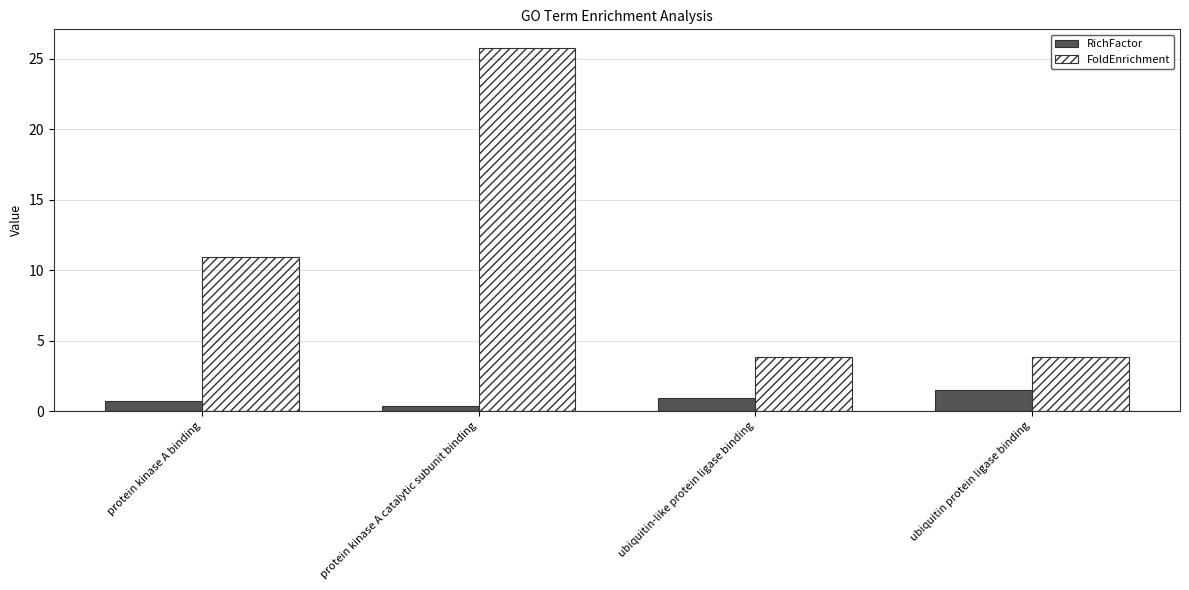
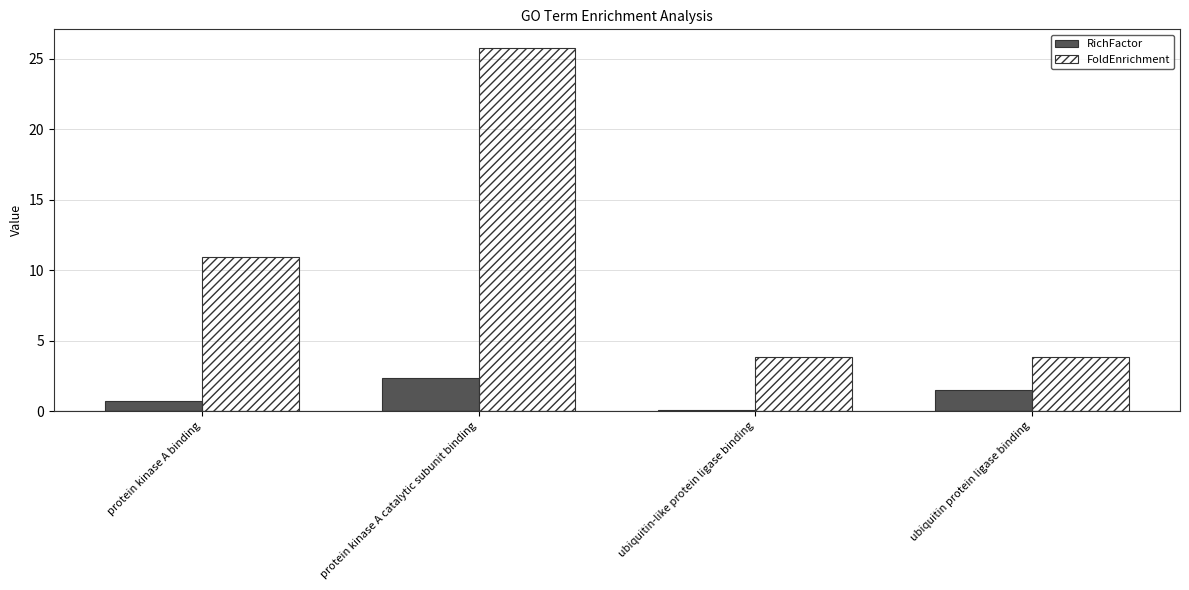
RichFactor, protein kinase A catalytic subunit binding: 0.4 -> 2.4
RichFactor, ubiquitin-like protein ligase binding: 0.9 -> 0.1
